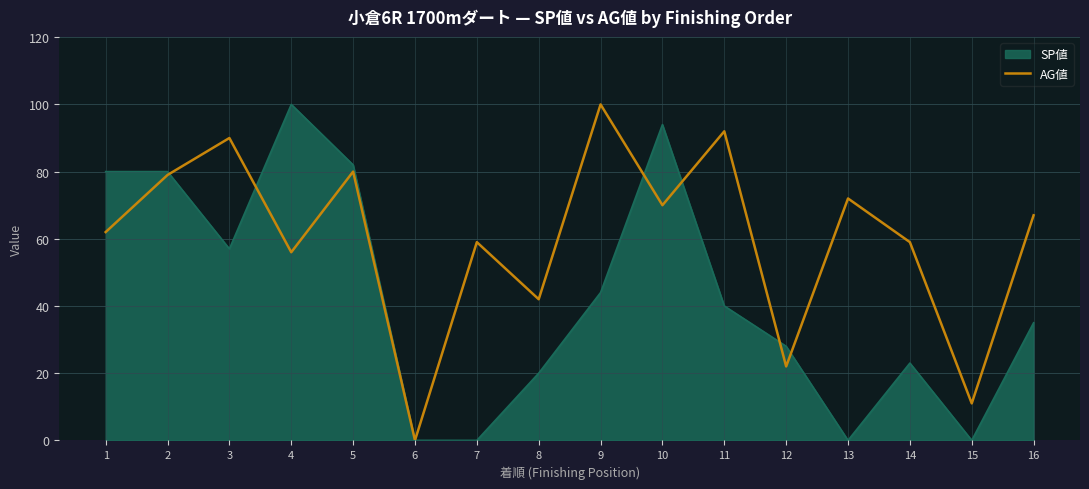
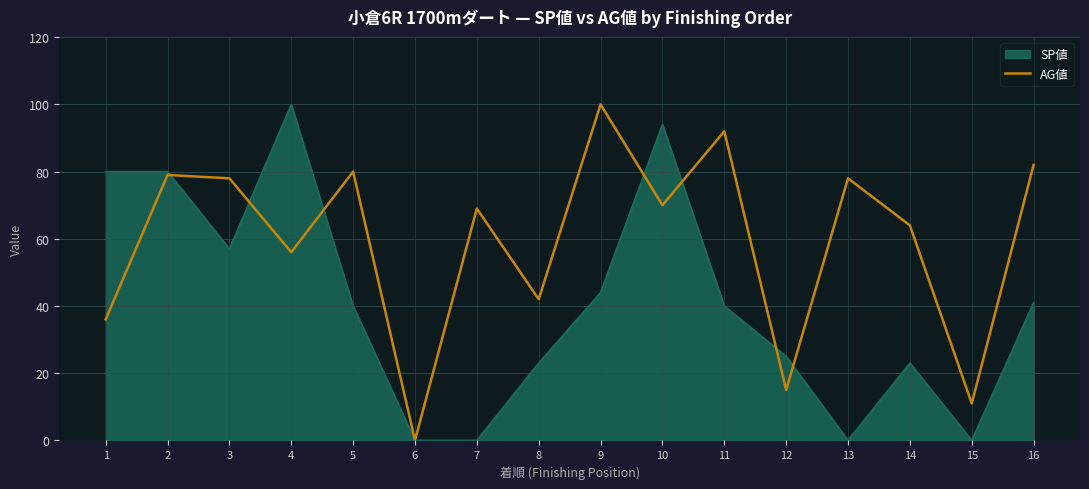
AG値, 1: 62 -> 36
AG値, 3: 90 -> 78
SP値, 5: 82 -> 40
AG値, 7: 59 -> 69
SP値, 8: 20 -> 23
SP値, 12: 28 -> 25
AG値, 12: 22 -> 15
AG値, 13: 72 -> 78
AG値, 14: 59 -> 64
SP値, 16: 35 -> 41
AG値, 16: 67 -> 82
